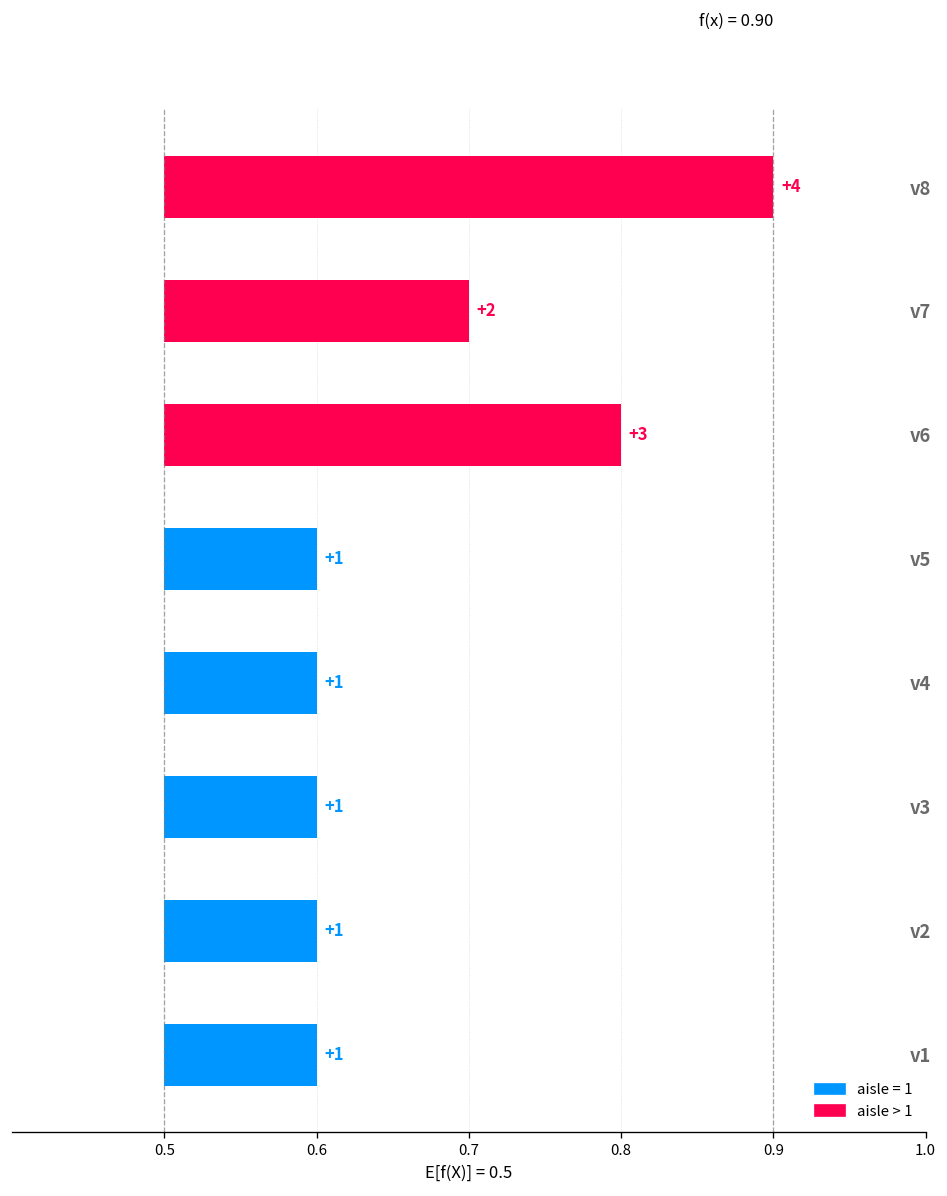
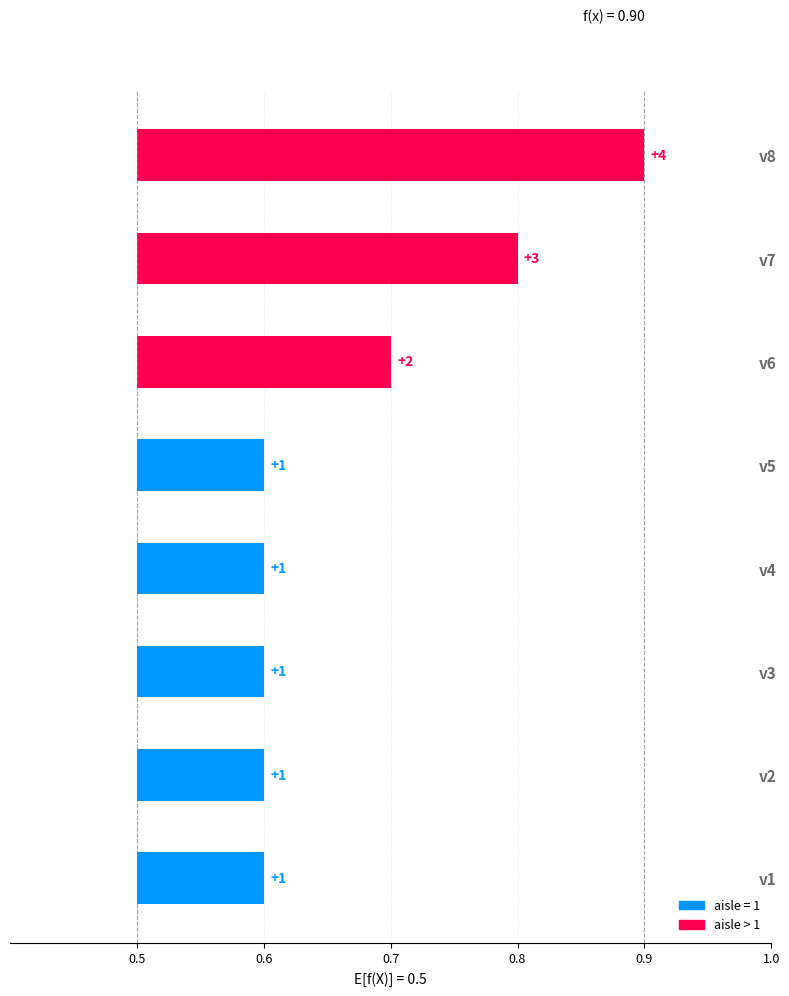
v7: +2 -> +3
v6: +3 -> +2
